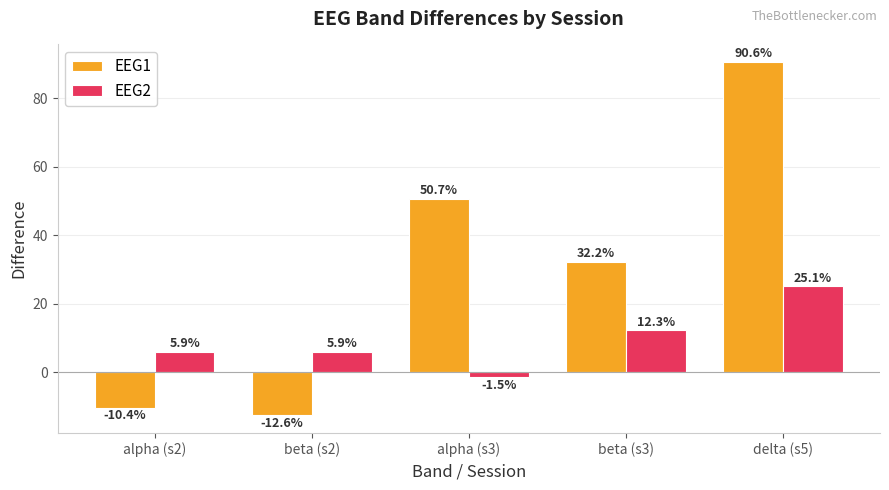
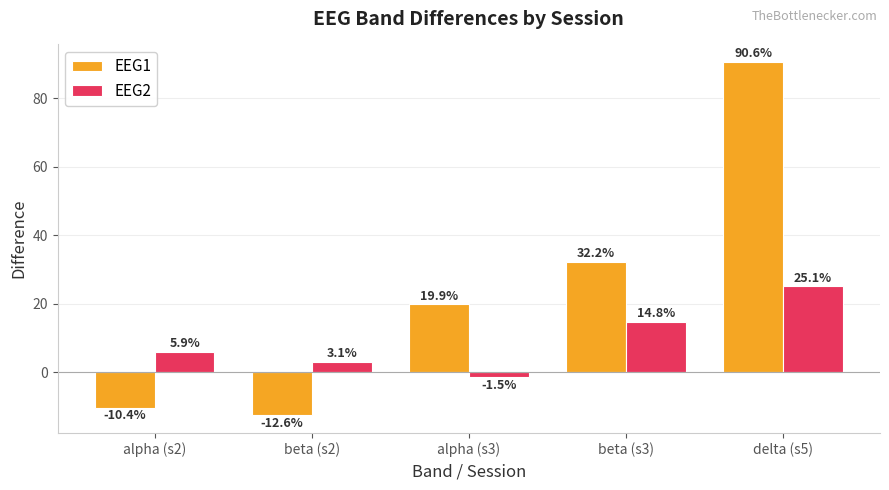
EEG2, beta (s2): 5.9% -> 3.1%
EEG1, alpha (s3): 50.7% -> 19.9%
EEG2, beta (s3): 12.3% -> 14.8%
